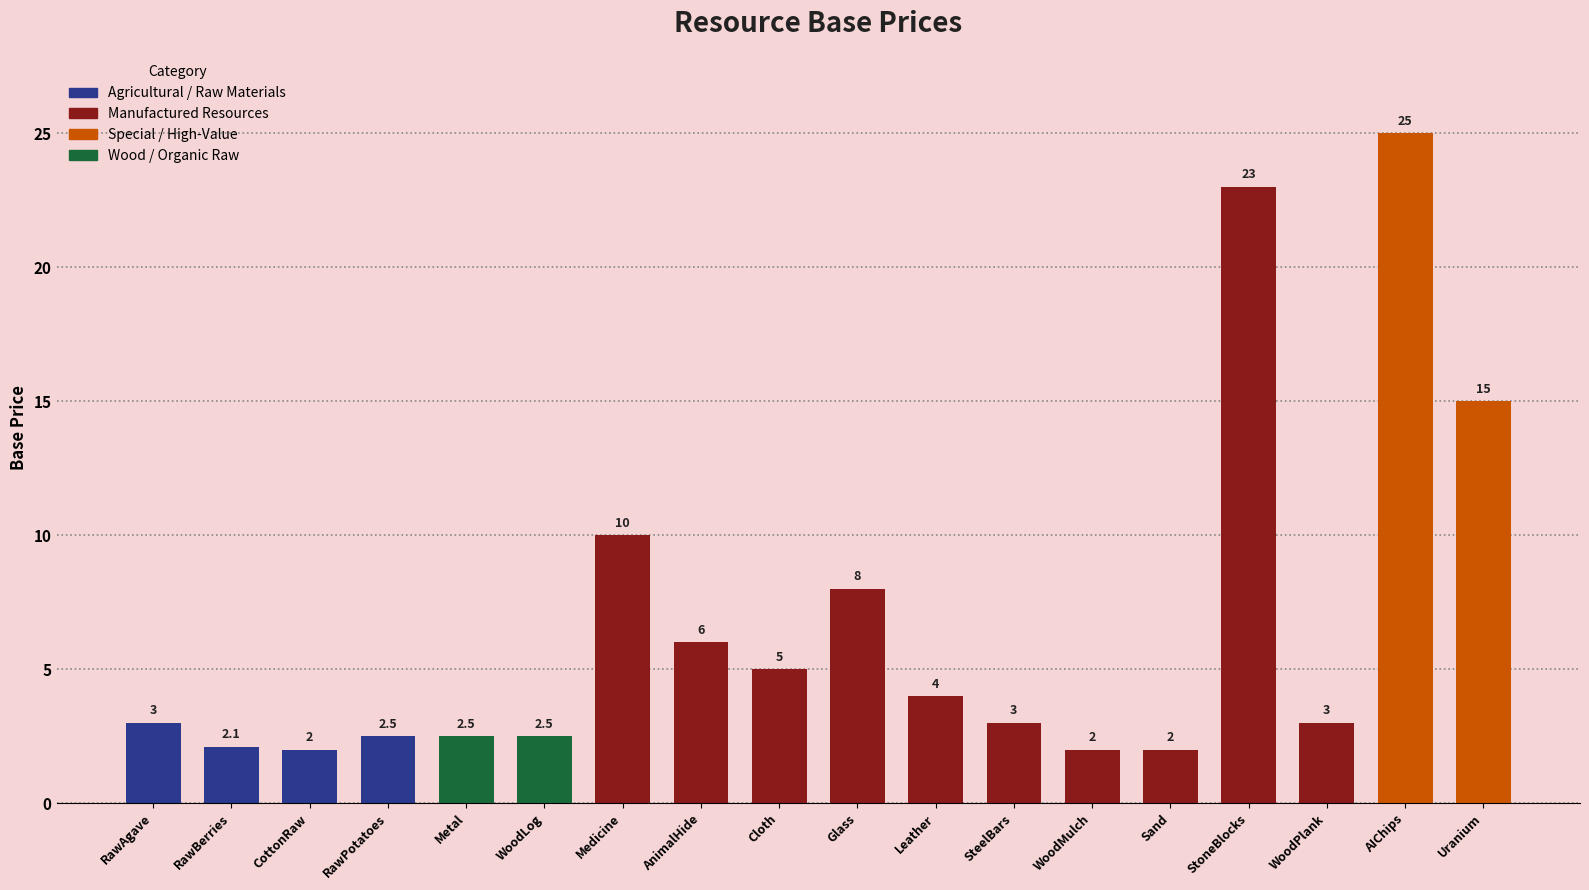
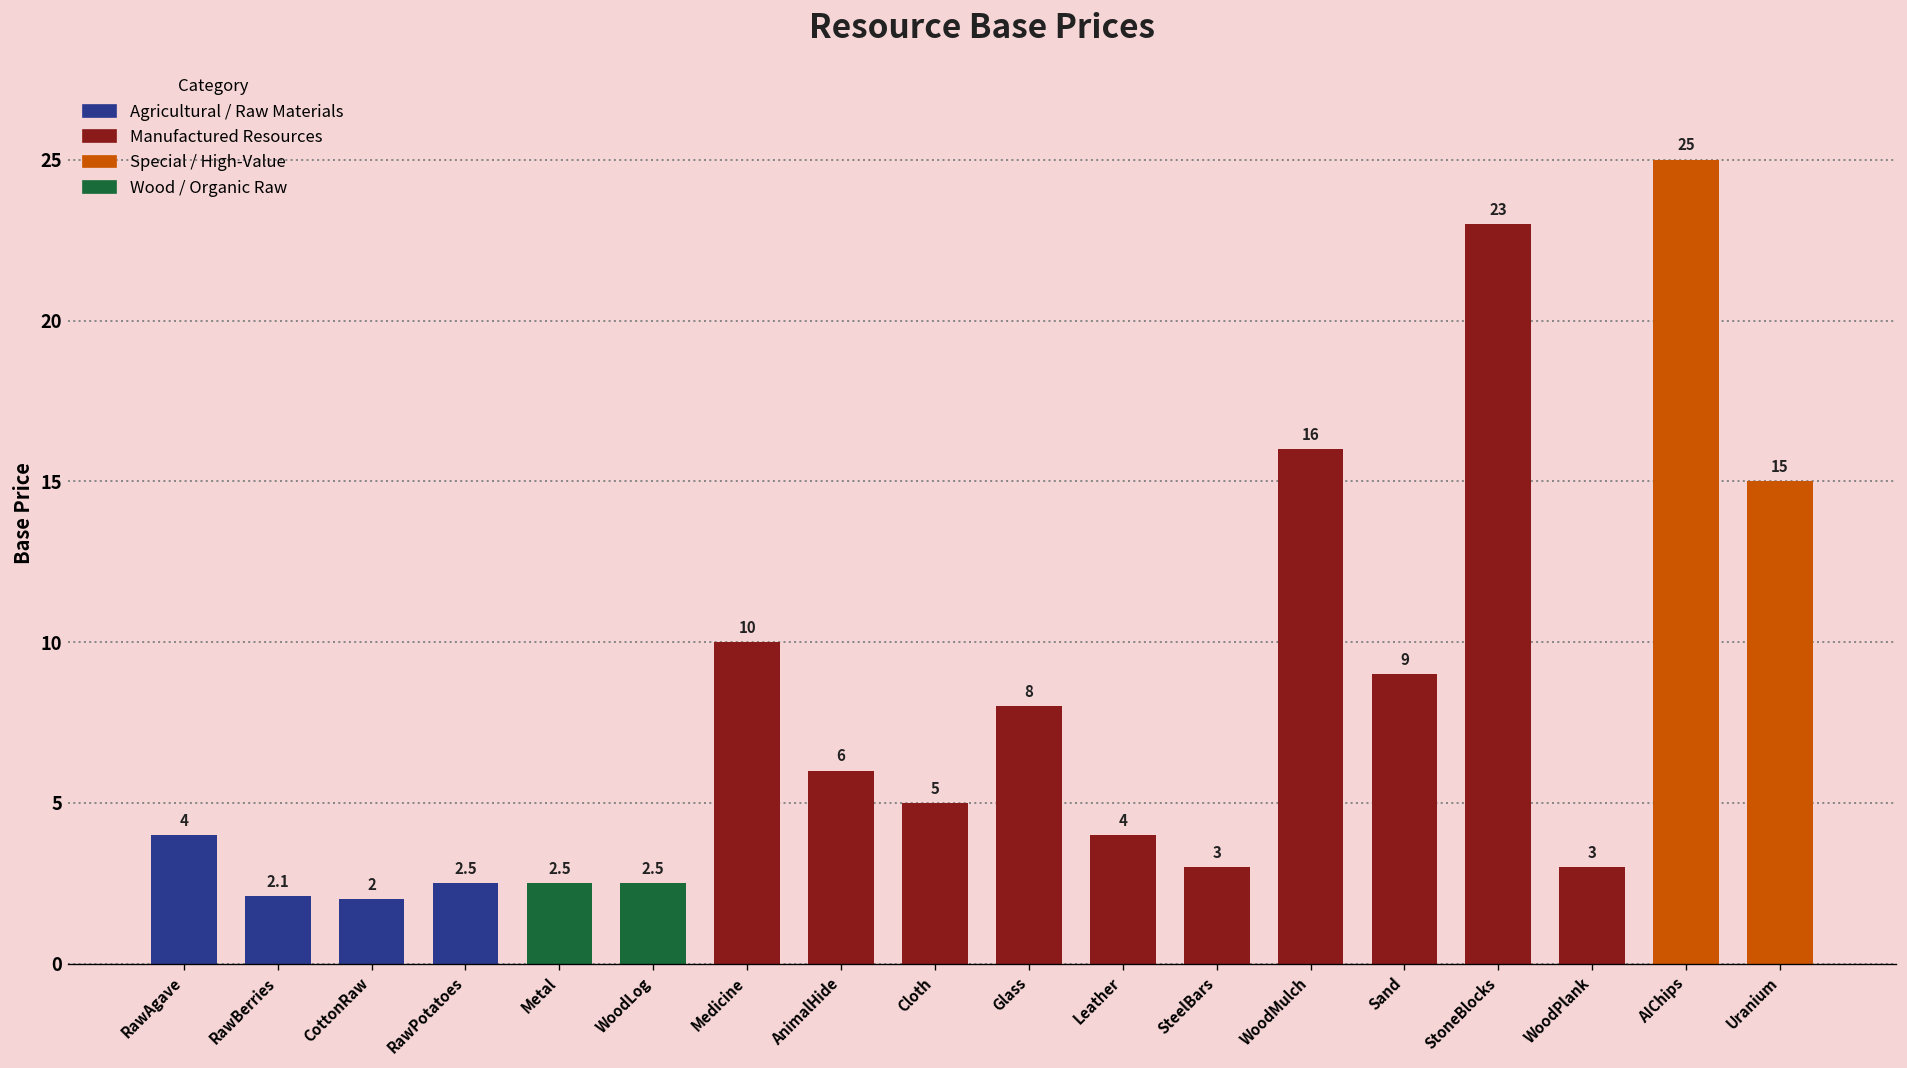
RawAgave: 3 -> 4
WoodMulch: 2 -> 16
Sand: 2 -> 9
